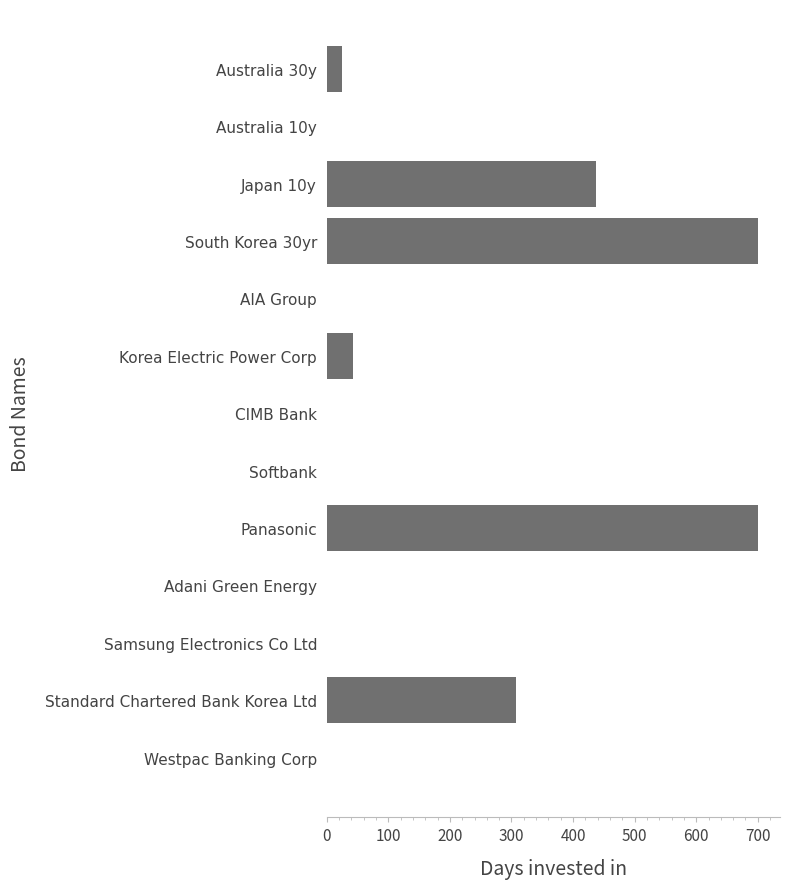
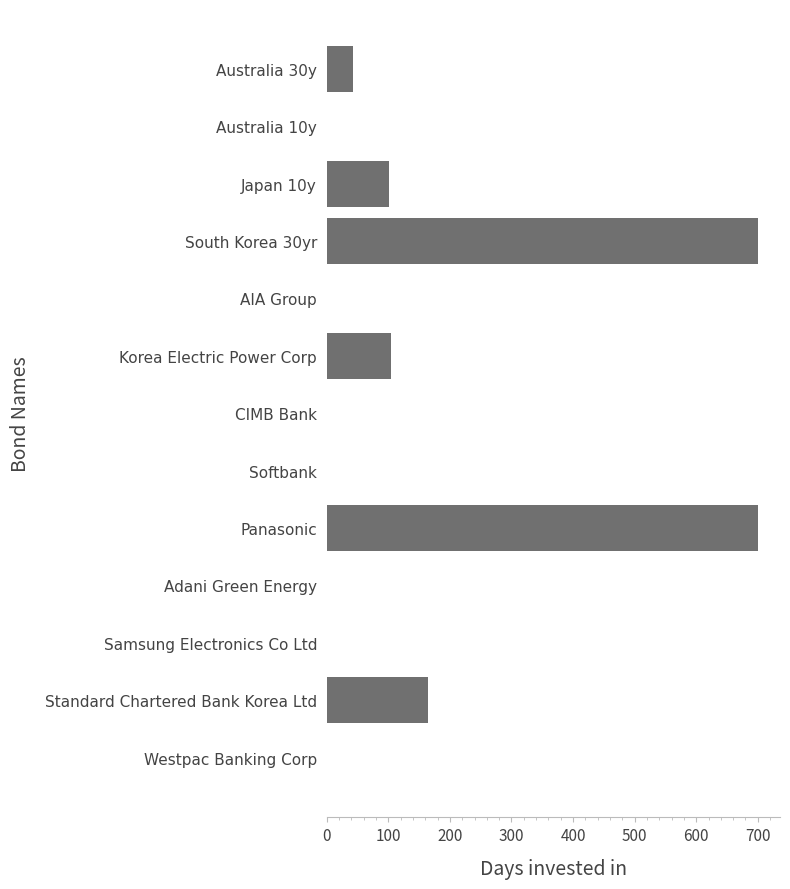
Australia 30y: 30 -> 40
Japan 10y: 440 -> 100
Korea Electric Power Corp: 40 -> 110
Standard Chartered Bank Korea Ltd: 310 -> 160
